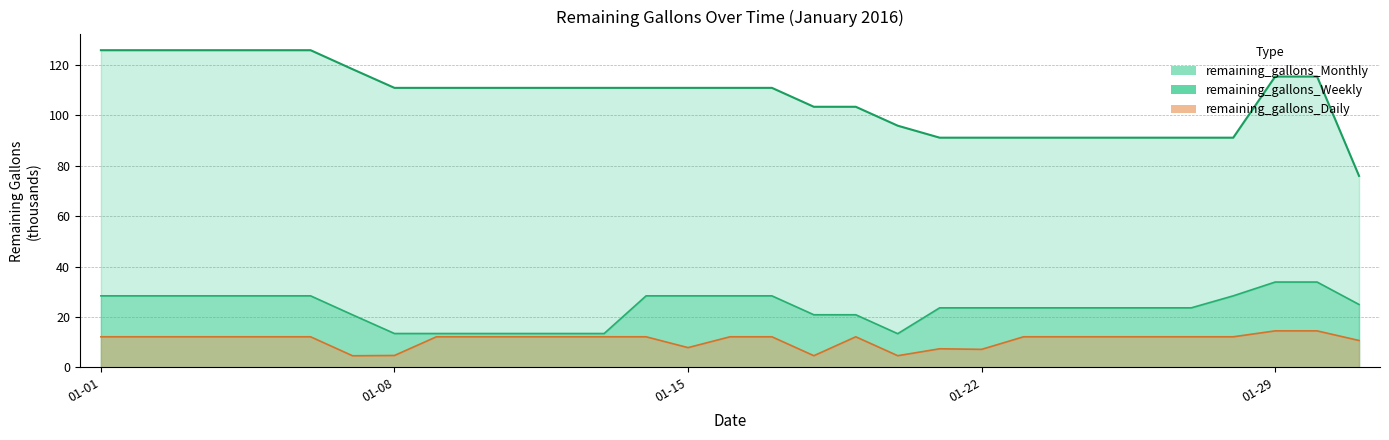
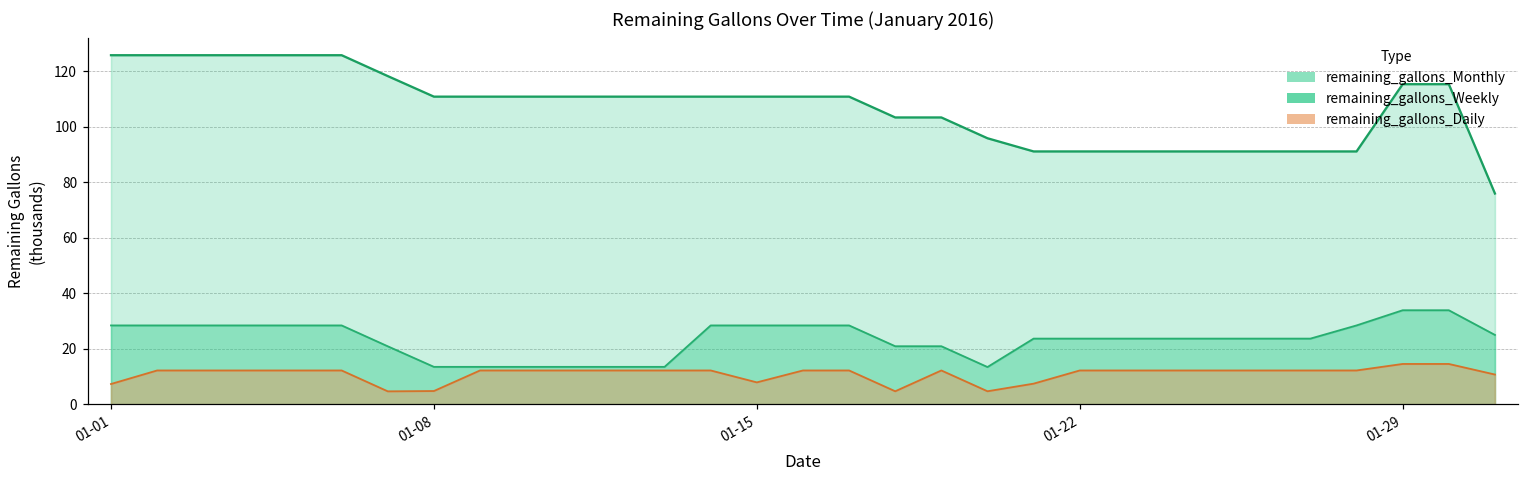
remaining_gallons_Daily, 01-01: 12 -> 7
remaining_gallons_Daily, 01-22: 7 -> 12
